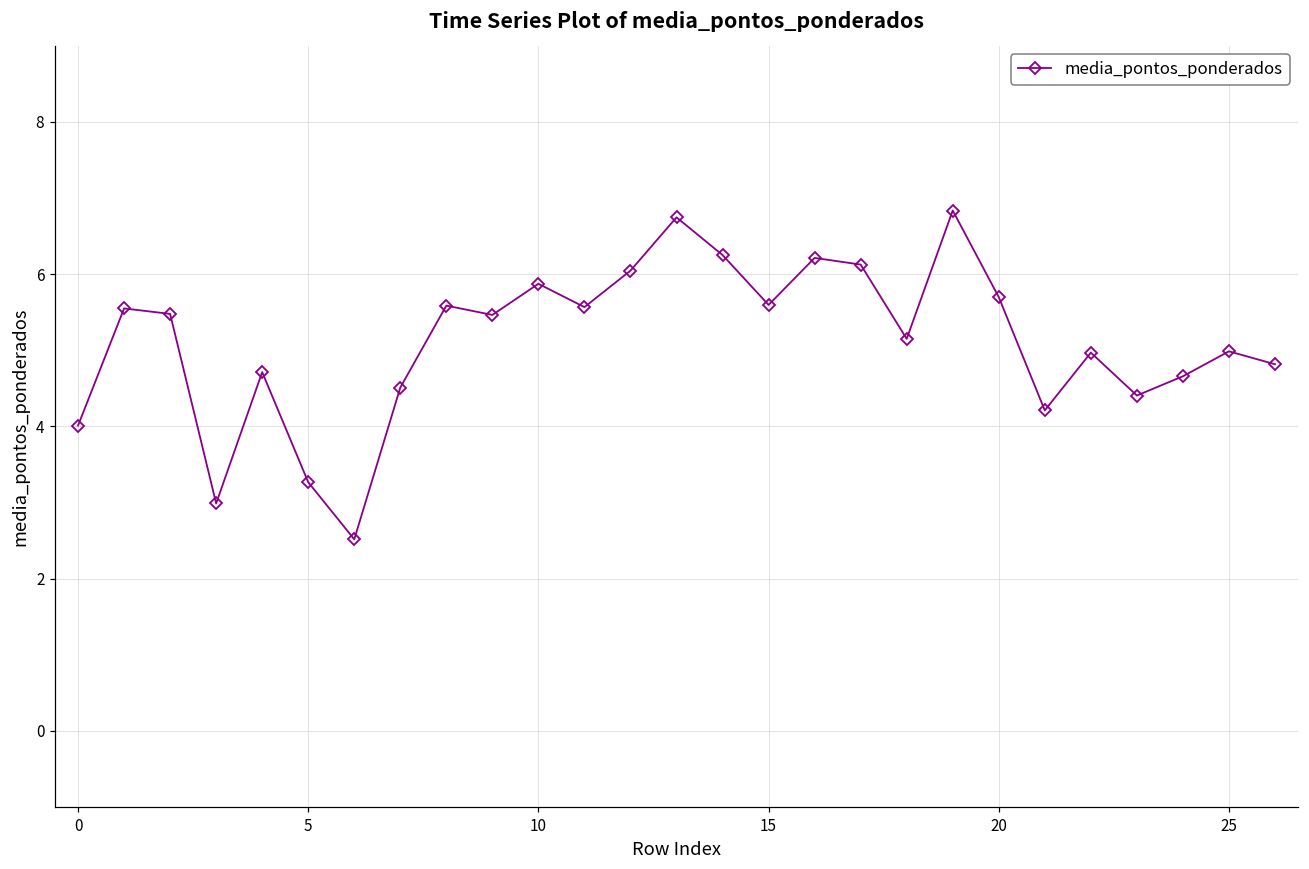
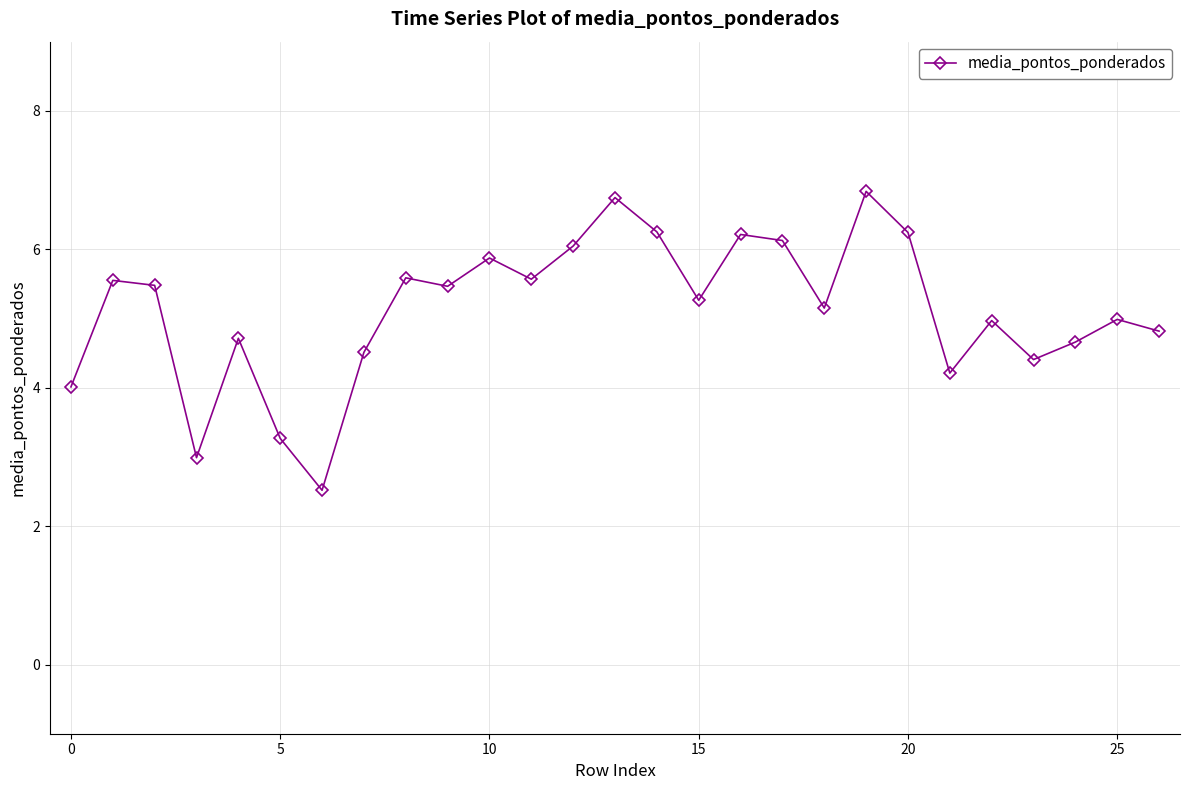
15: 5.6 -> 5.3
20: 5.7 -> 6.2
